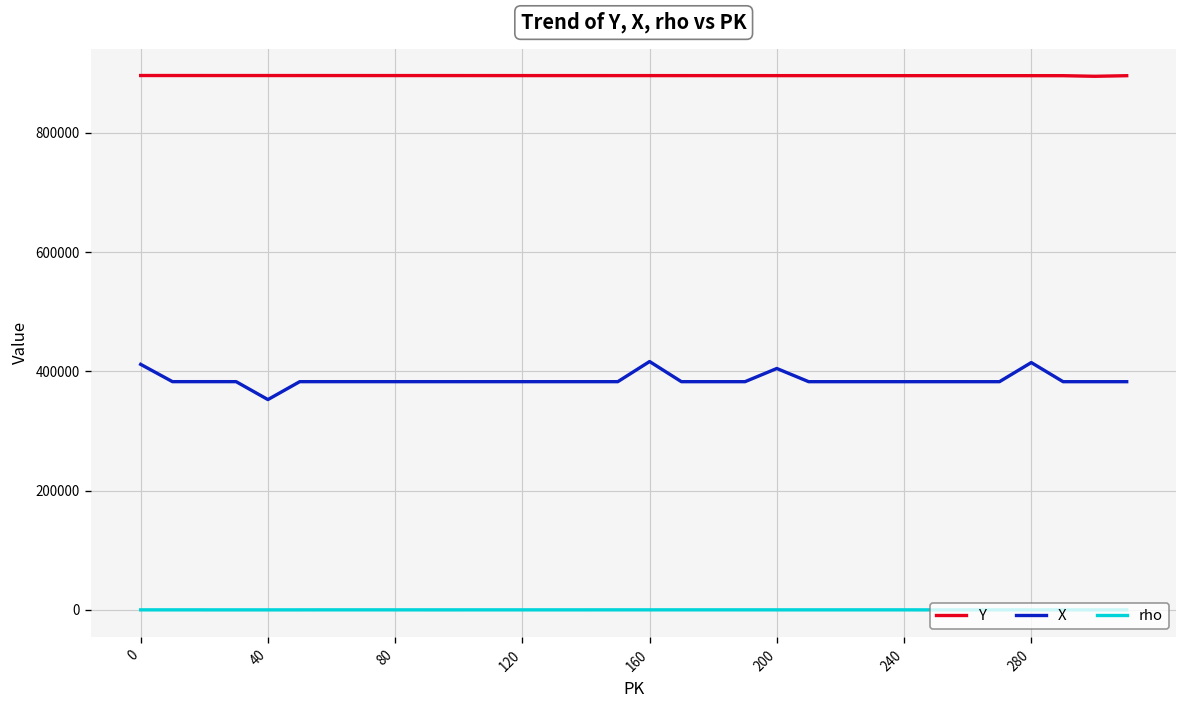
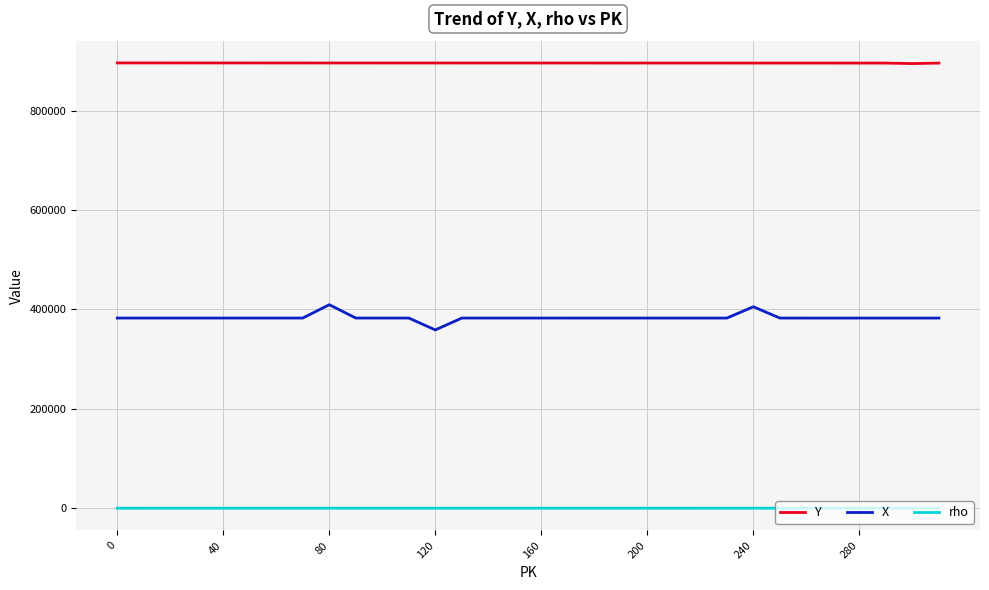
X, 0: 410000 -> 380000
X, 40: 350000 -> 380000
X, 80: 380000 -> 410000
X, 120: 380000 -> 360000
X, 160: 420000 -> 380000
X, 200: 400000 -> 380000
X, 240: 380000 -> 410000
X, 280: 410000 -> 380000
